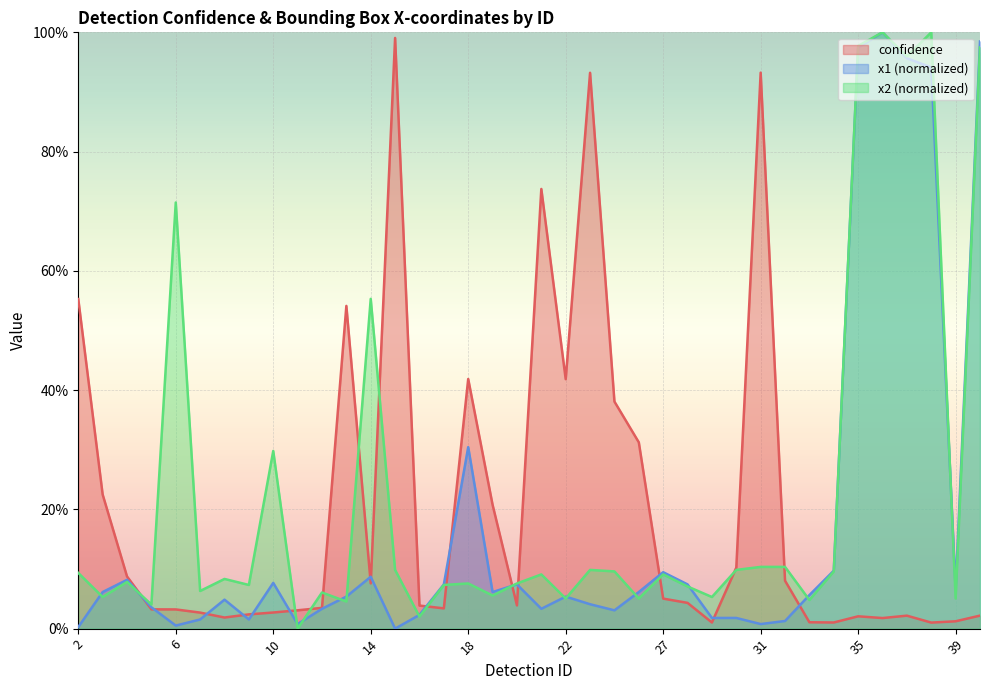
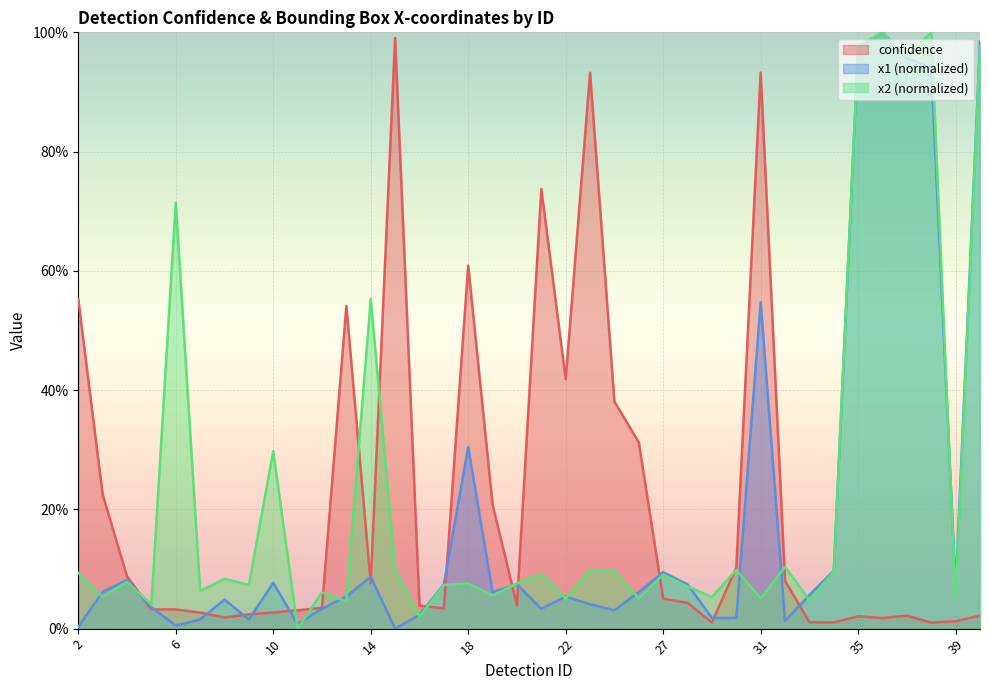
confidence, 18: 42% -> 61%
x1 (normalized), 31: 1% -> 55%
x2 (normalized), 31: 10% -> 5%
